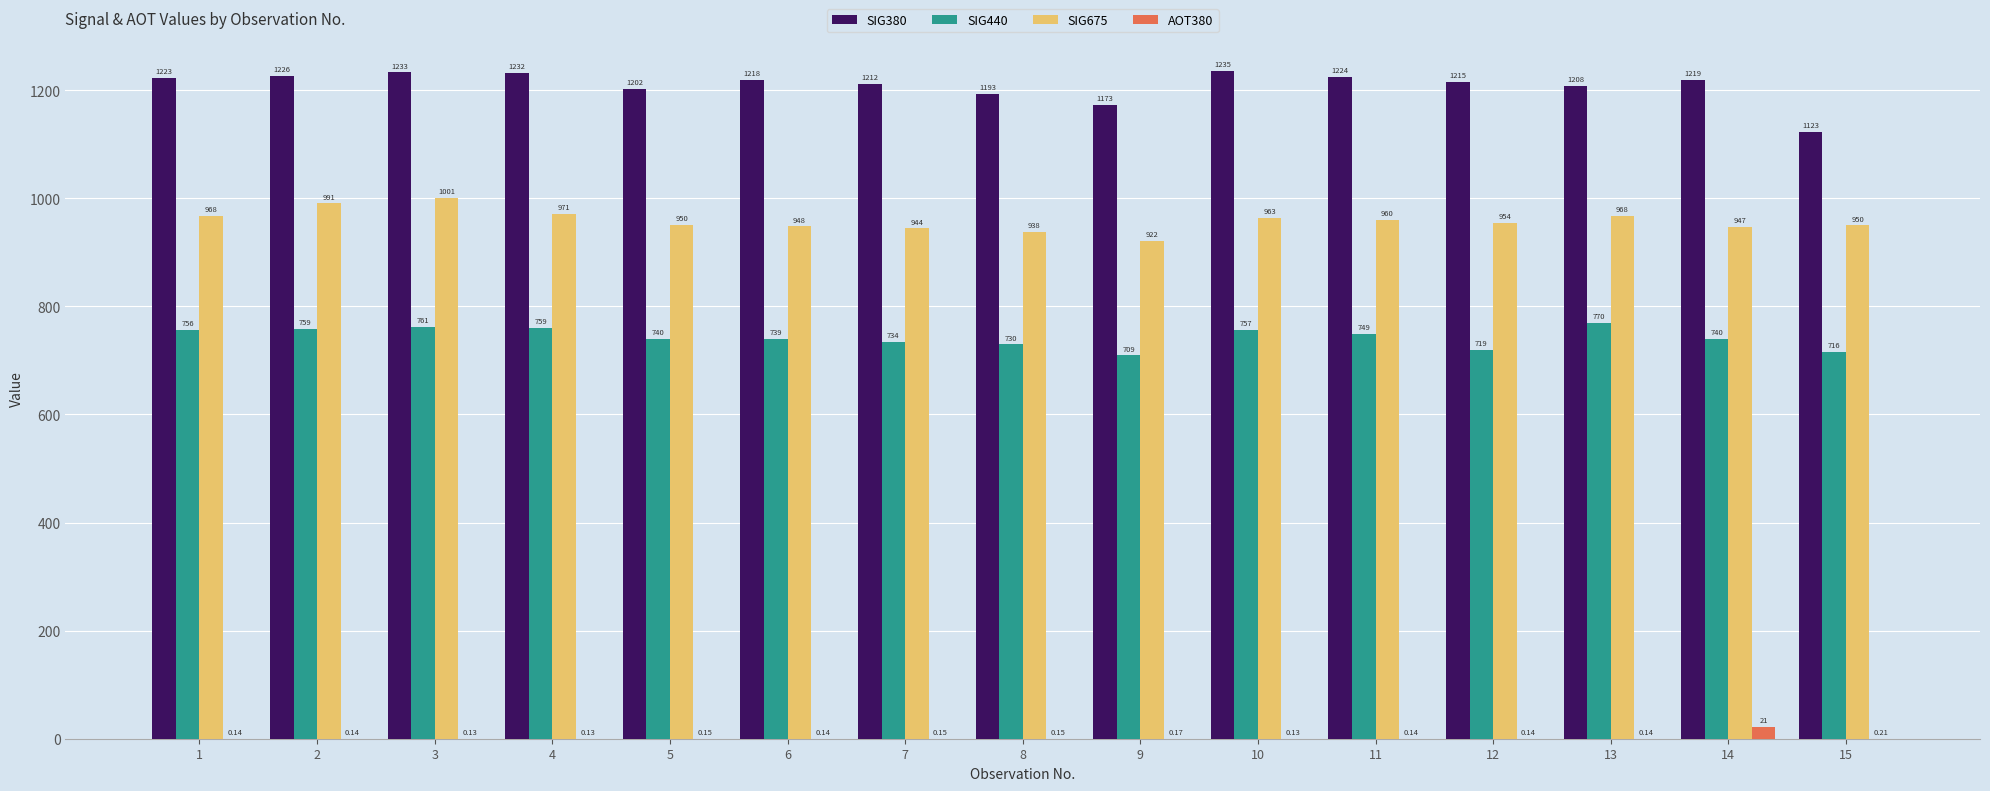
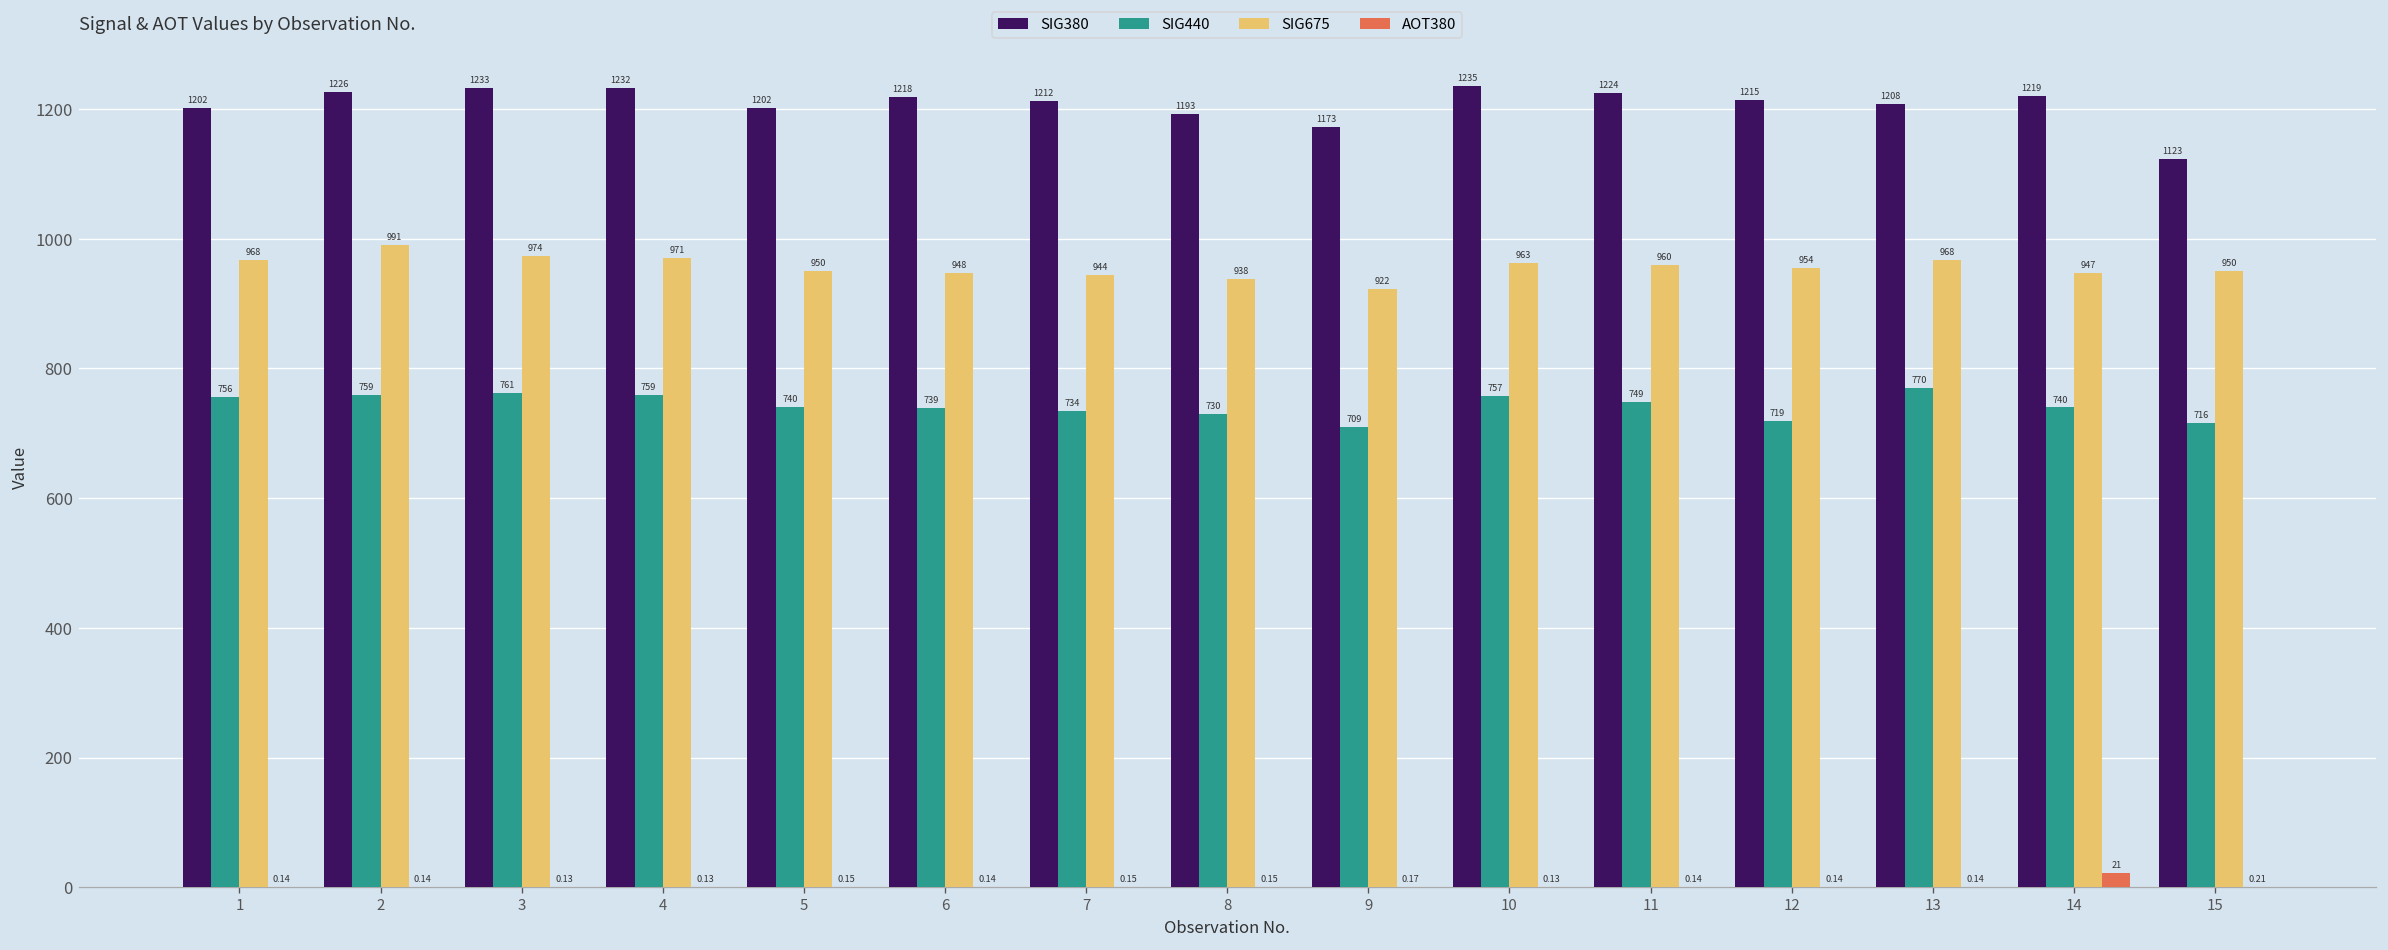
SIG380, 1: 1223 -> 1202
SIG675, 3: 1001 -> 974
